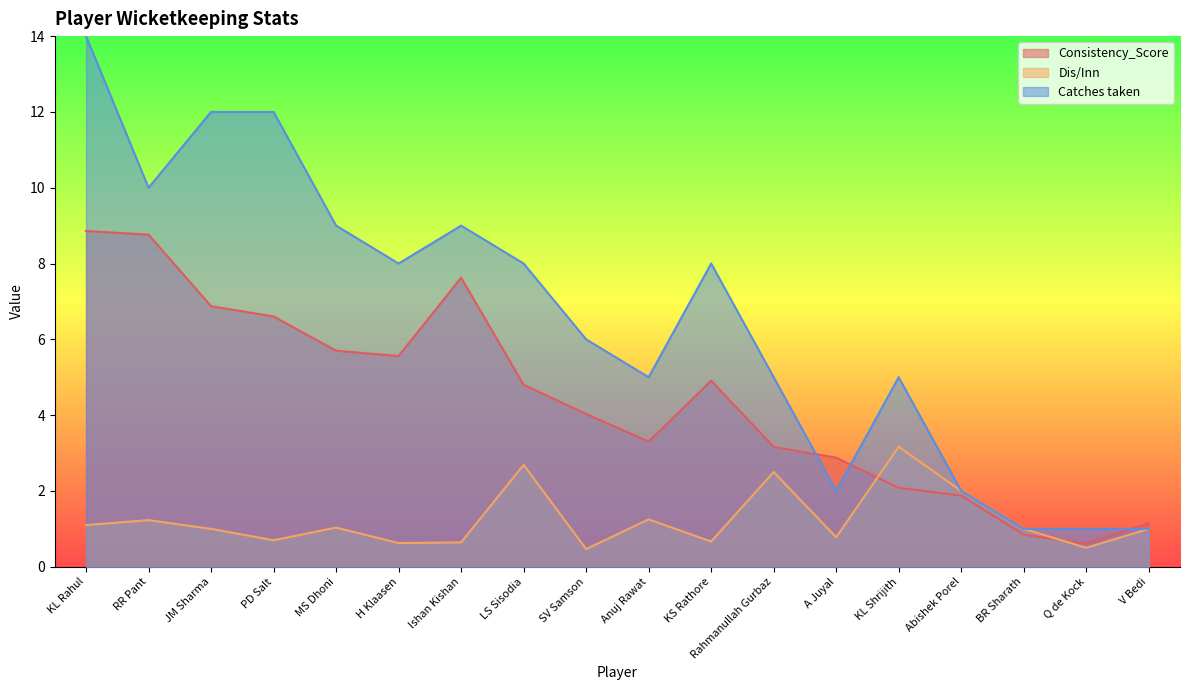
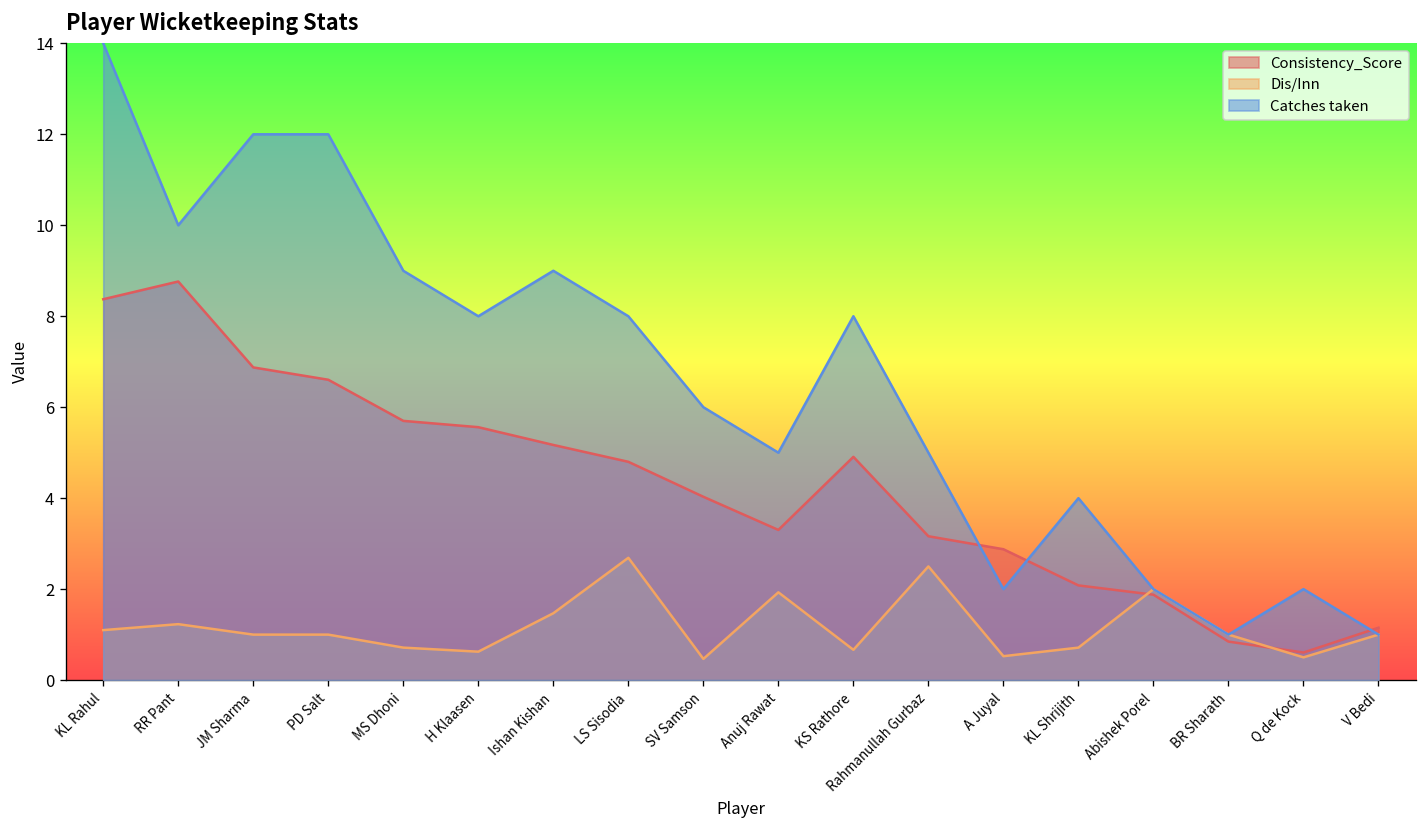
Consistency_Score, KL Rahul: 8.9 -> 8.4
Dis/Inn, PD Salt: 0.7 -> 1.0
Dis/Inn, MS Dhoni: 1.0 -> 0.7
Consistency_Score, Ishan Kishan: 7.6 -> 5.2
Dis/Inn, Ishan Kishan: 0.6 -> 1.5
Dis/Inn, Anuj Rawat: 1.3 -> 1.9
Dis/Inn, A Juyal: 0.8 -> 0.5
Dis/Inn, KL Shrijith: 3.2 -> 0.7
Catches taken, KL Shrijith: 5 -> 4
Catches taken, Q de Kock: 1 -> 2
